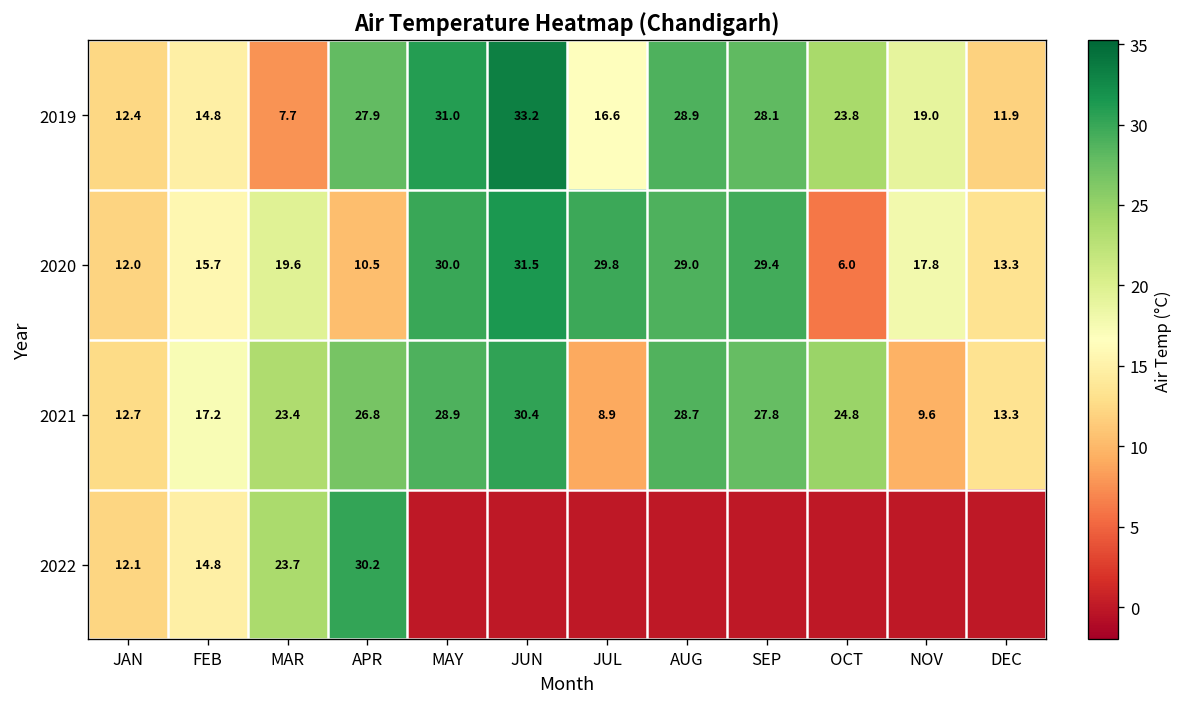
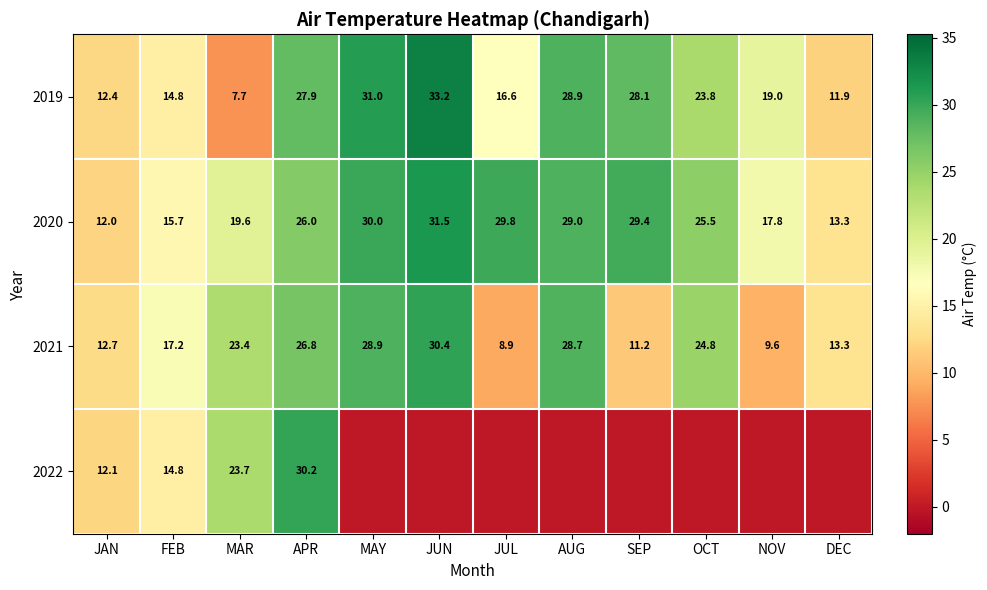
2020, APR: 10.5 -> 26.0
2020, OCT: 6.0 -> 25.5
2021, SEP: 27.8 -> 11.2
